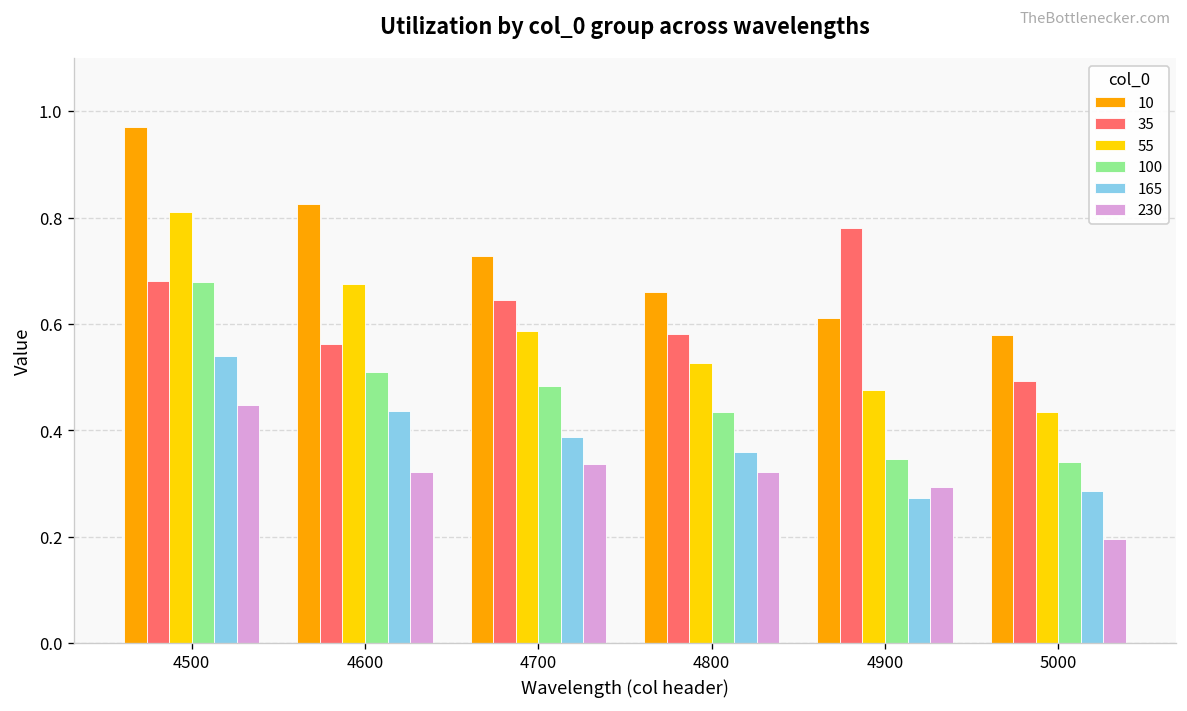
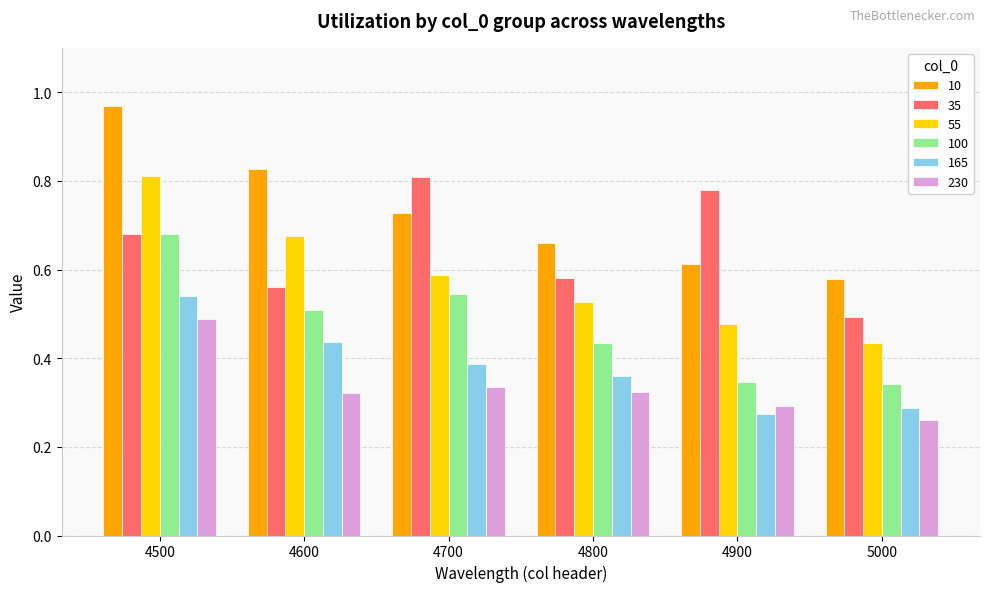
230, 4500: 0.45 -> 0.49
35, 4700: 0.64 -> 0.81
100, 4700: 0.48 -> 0.54
230, 5000: 0.20 -> 0.26
